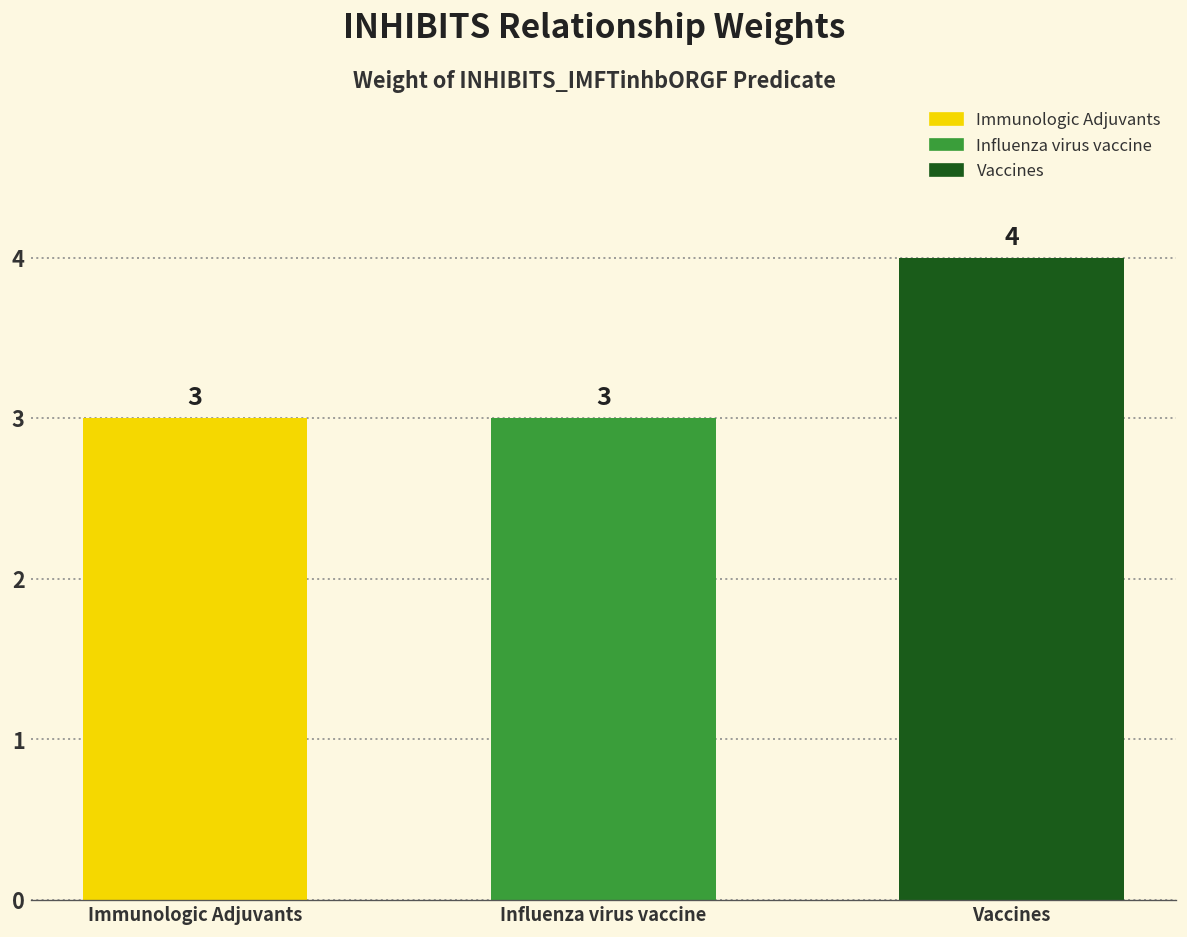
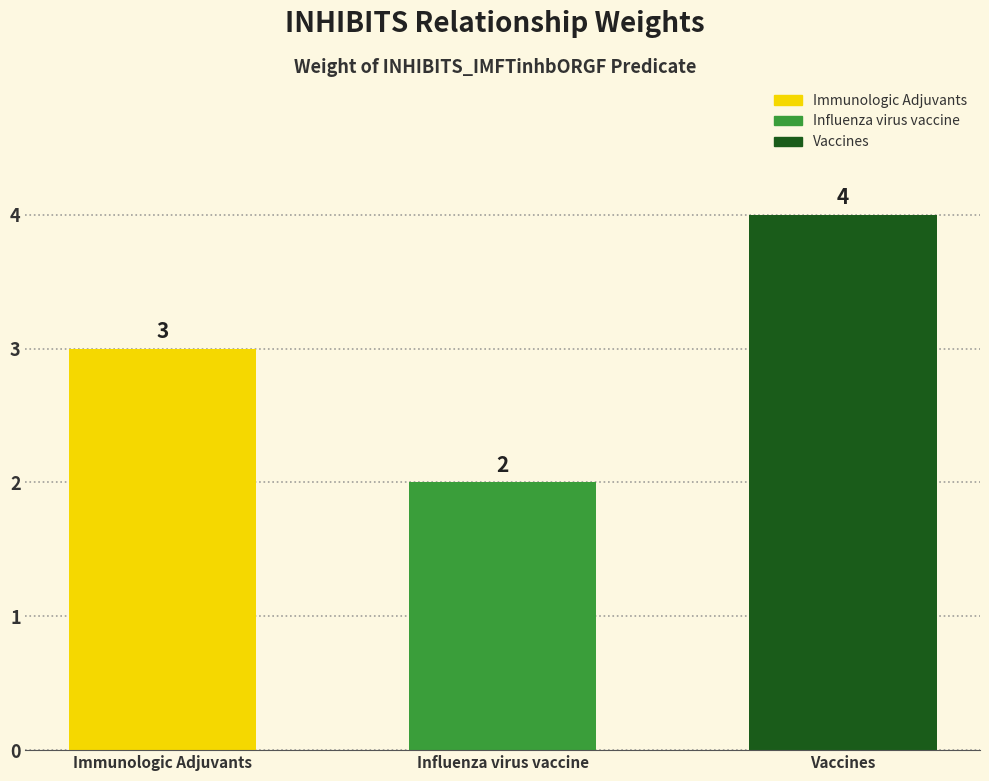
Influenza virus vaccine: 3 -> 2
